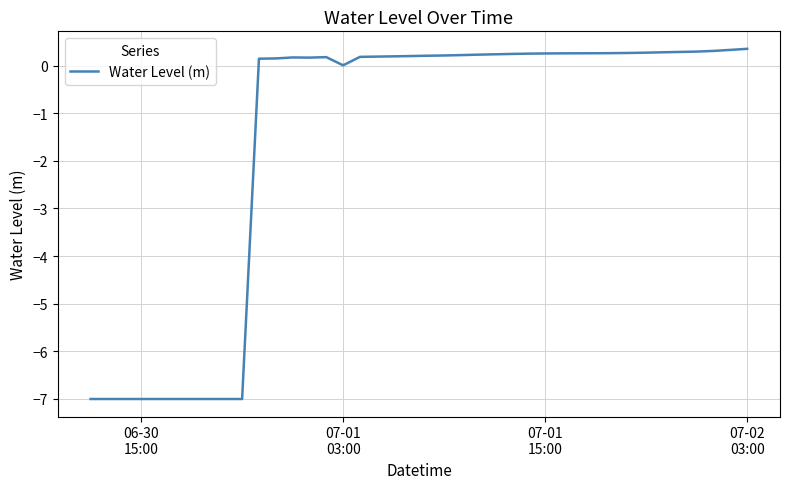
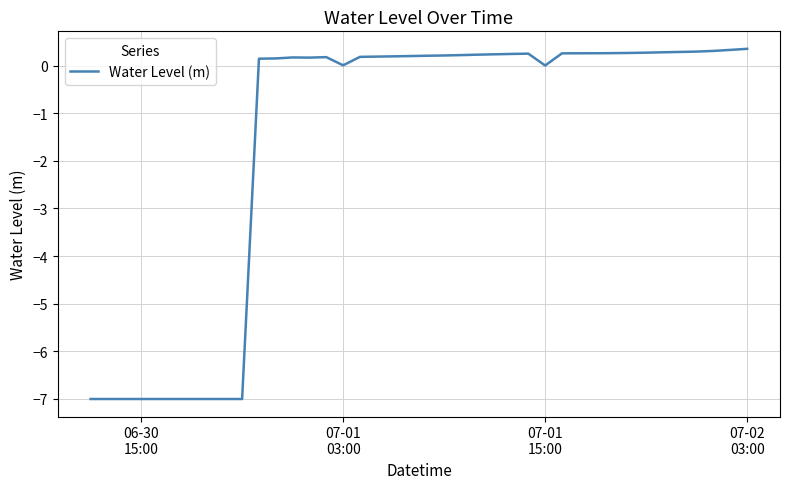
07-01 15:00: 0.3 -> 0.0
